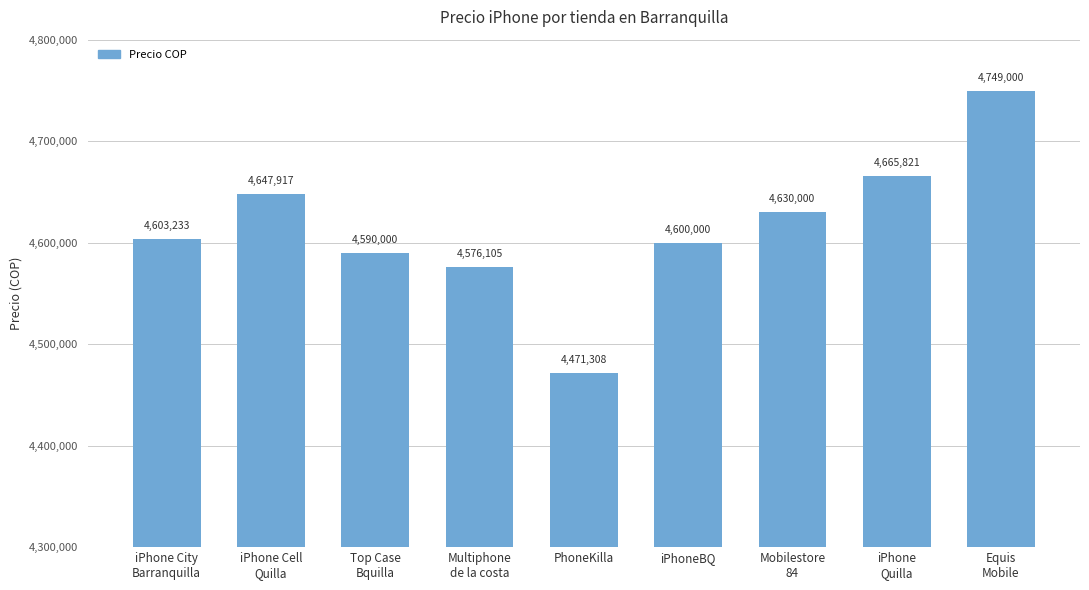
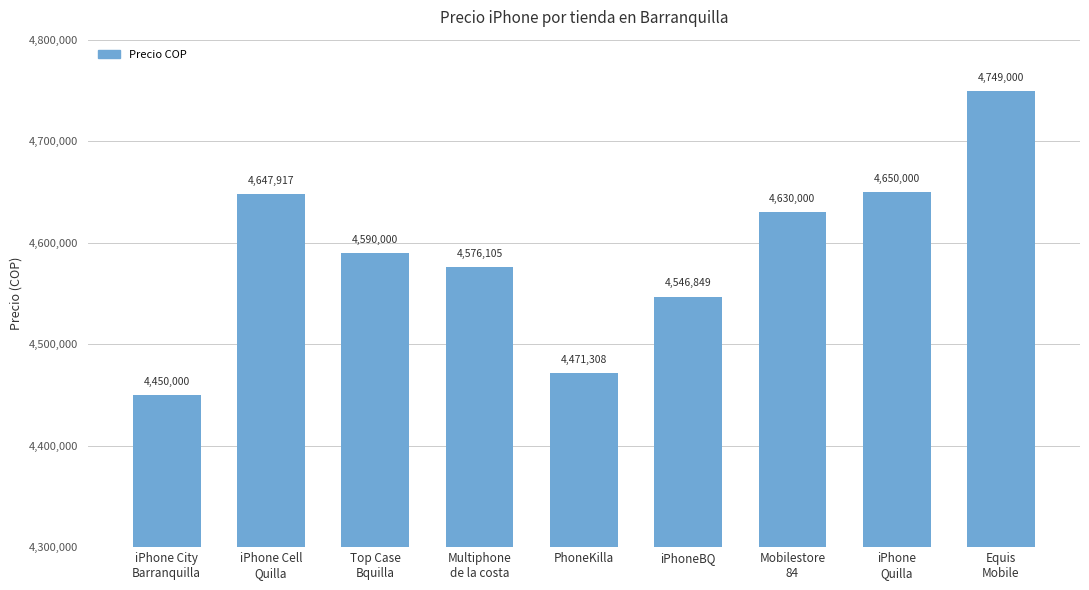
iPhone City Barranquilla: 4,603,233 -> 4,450,000
iPhoneBQ: 4,600,000 -> 4,546,849
iPhone Quilla: 4,665,821 -> 4,650,000
